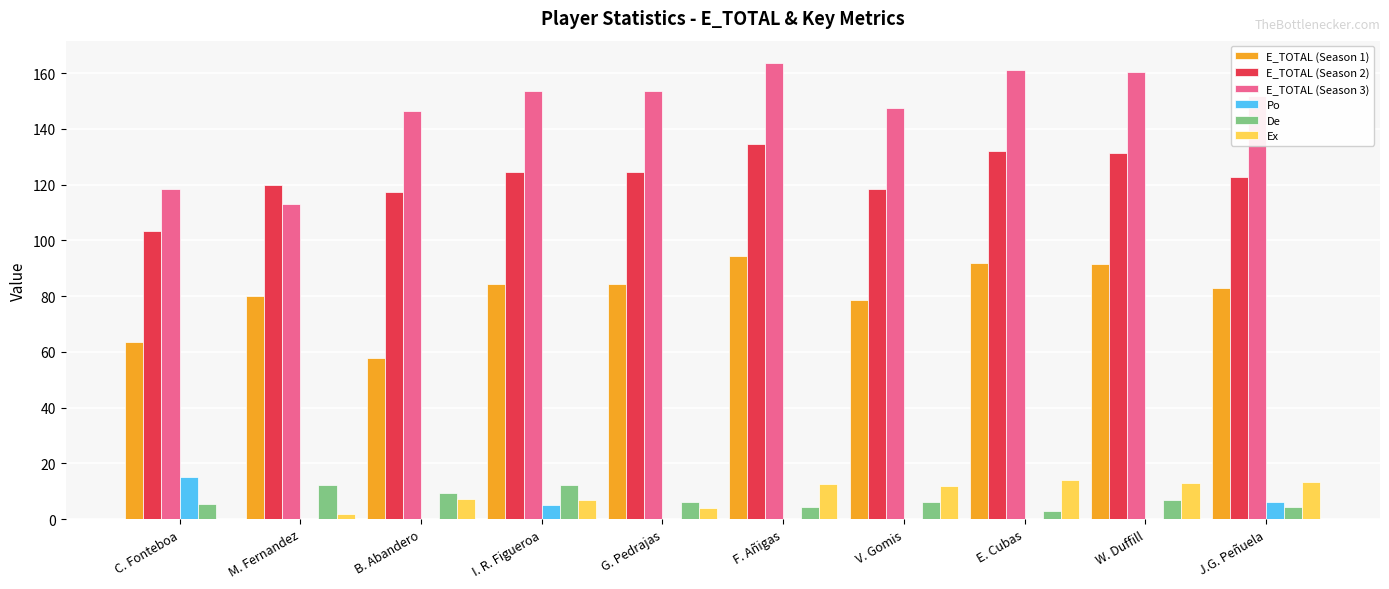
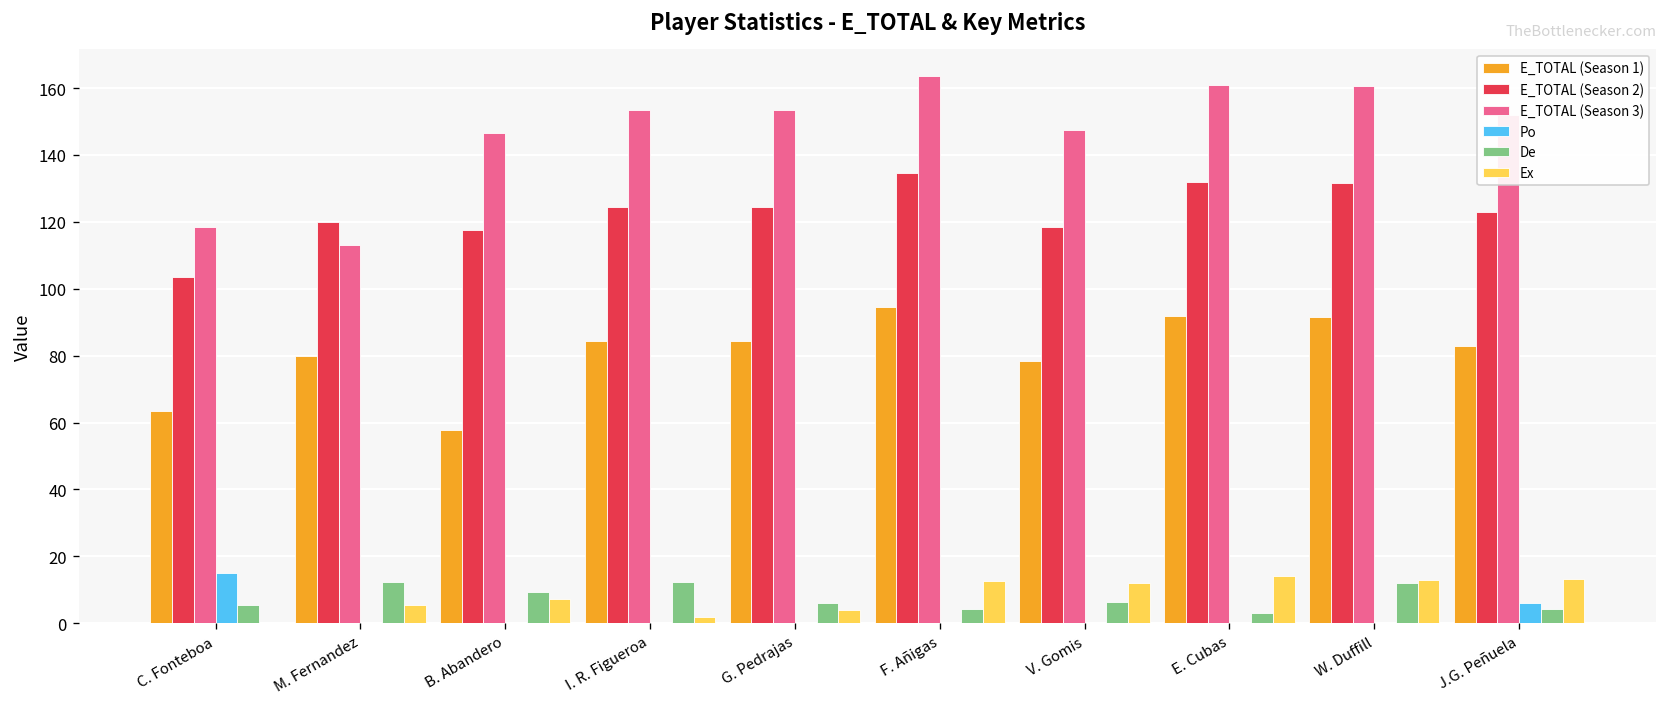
Ex, M. Fernandez: 2 -> 5
Po, I. R. Figueroa: 5 -> 0
Ex, I. R. Figueroa: 7 -> 2
De, W. Duffill: 7 -> 12
